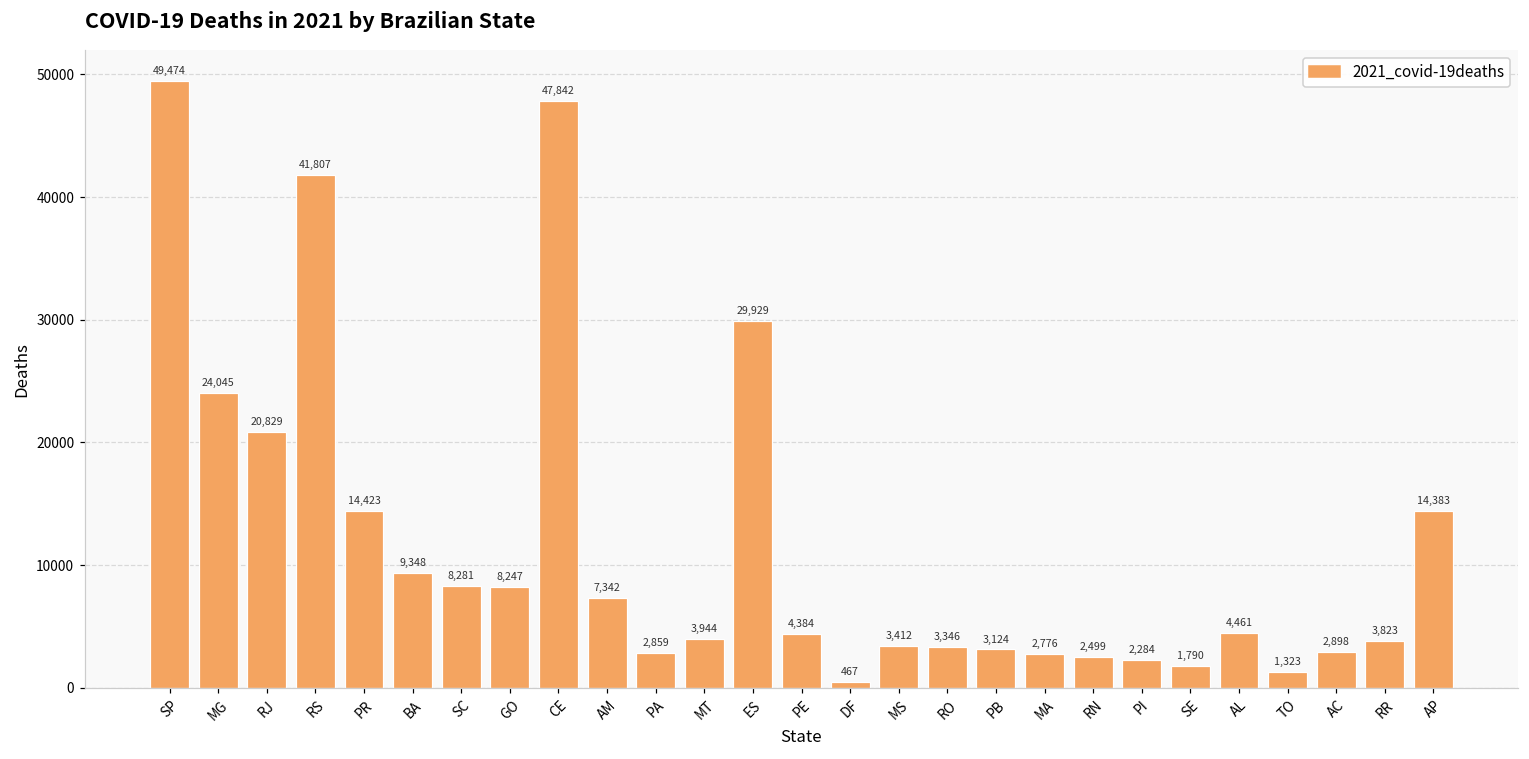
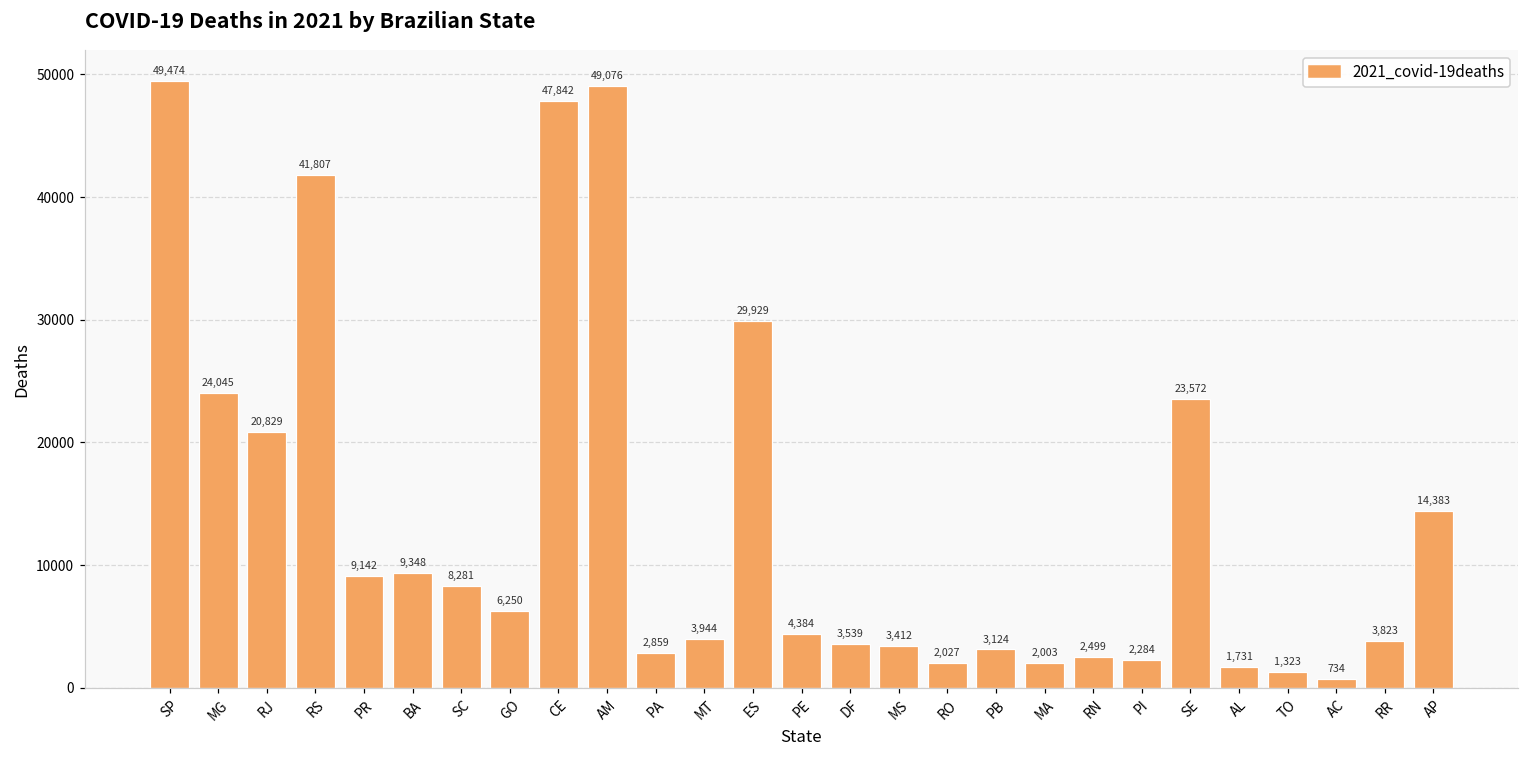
PR: 14,423 -> 9,142
GO: 8,247 -> 6,250
AM: 7,342 -> 49,076
DF: 467 -> 3,539
RO: 3,346 -> 2,027
MA: 2,776 -> 2,003
SE: 1,790 -> 23,572
AL: 4,461 -> 1,731
AC: 2,898 -> 734
